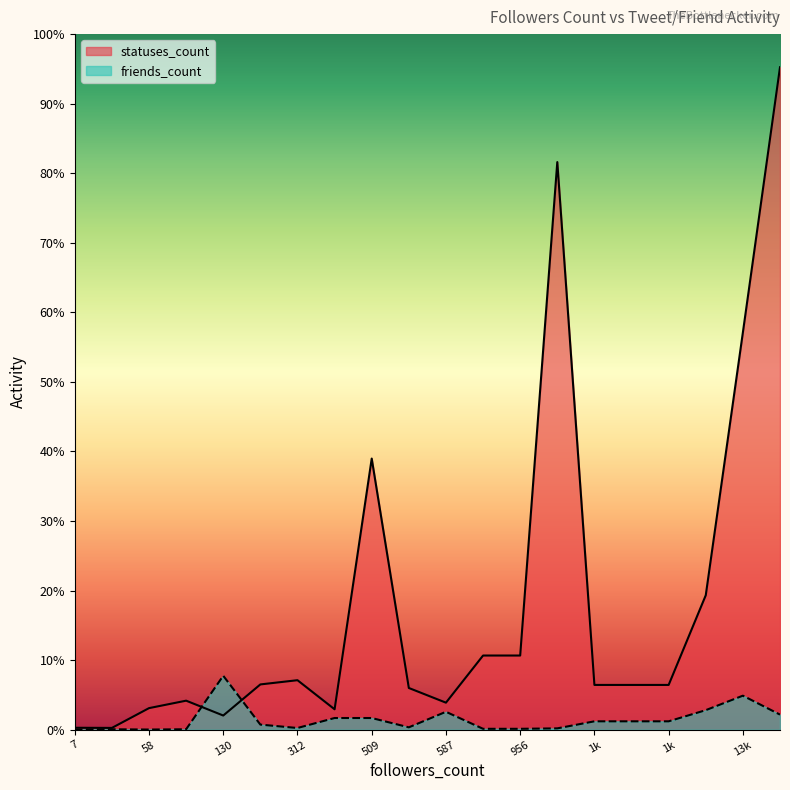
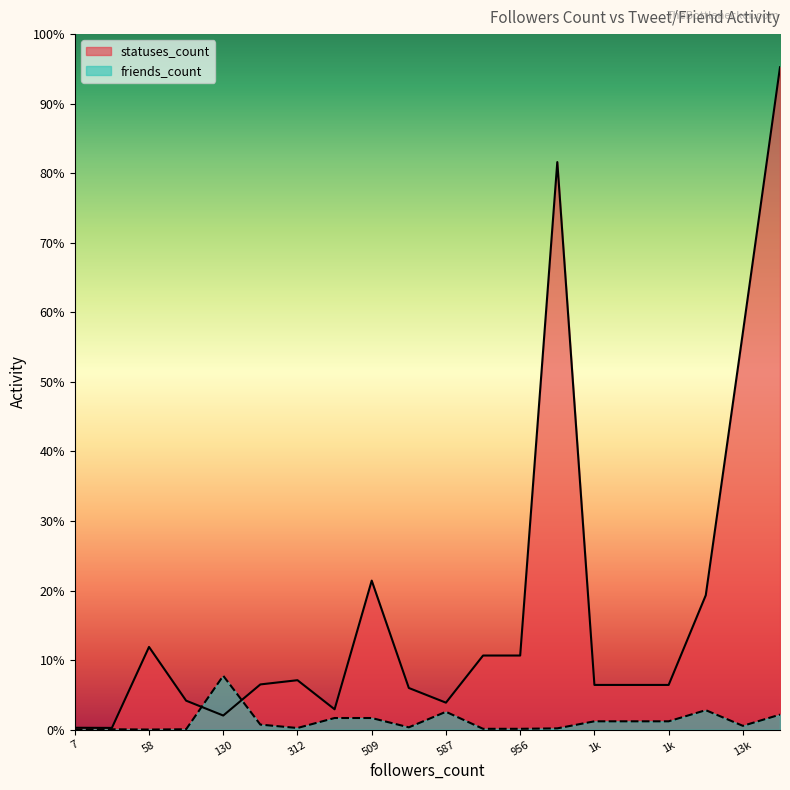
statuses_count, 58: 3% -> 12%
statuses_count, 509: 39% -> 21%
friends_count, 13k: 5% -> 1%
